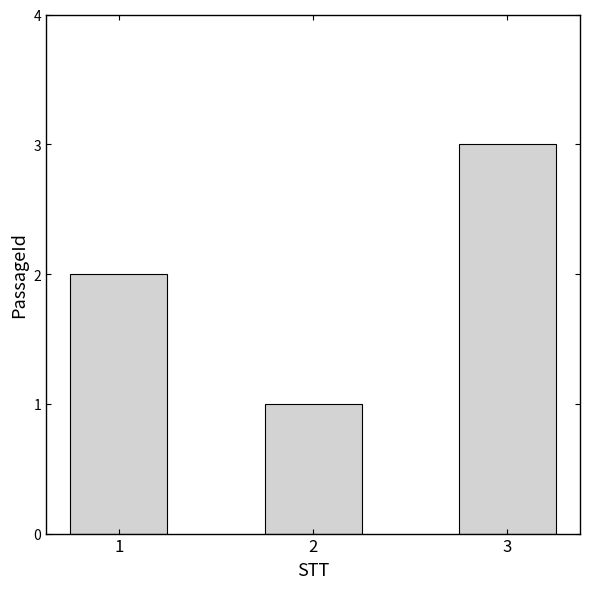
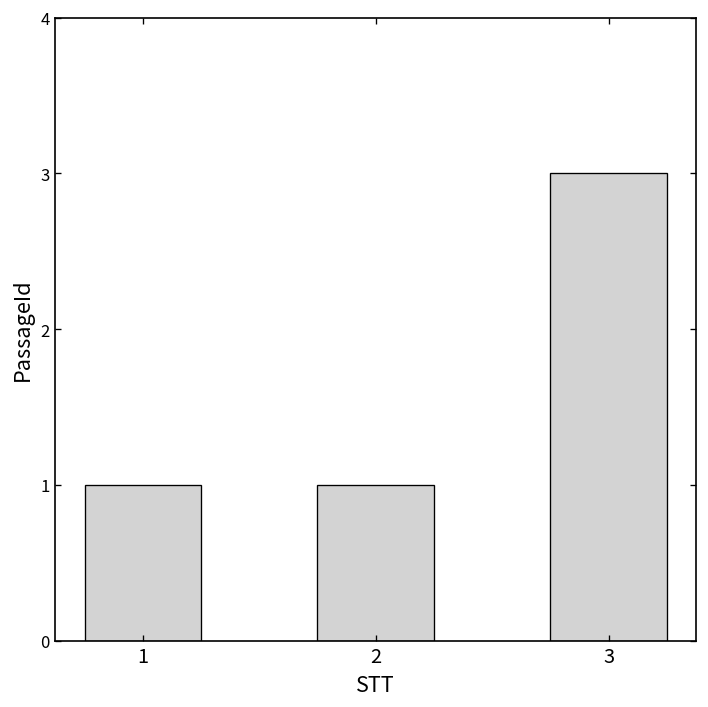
1: 2 -> 1
